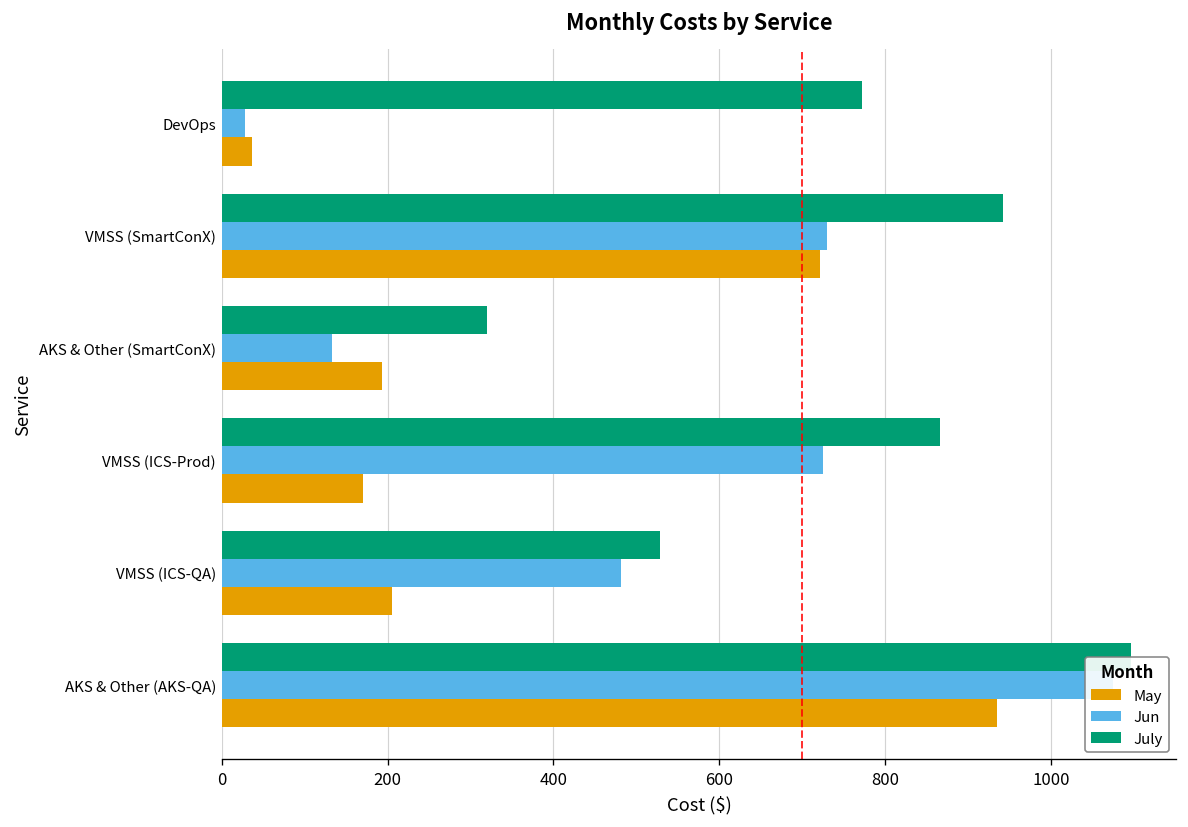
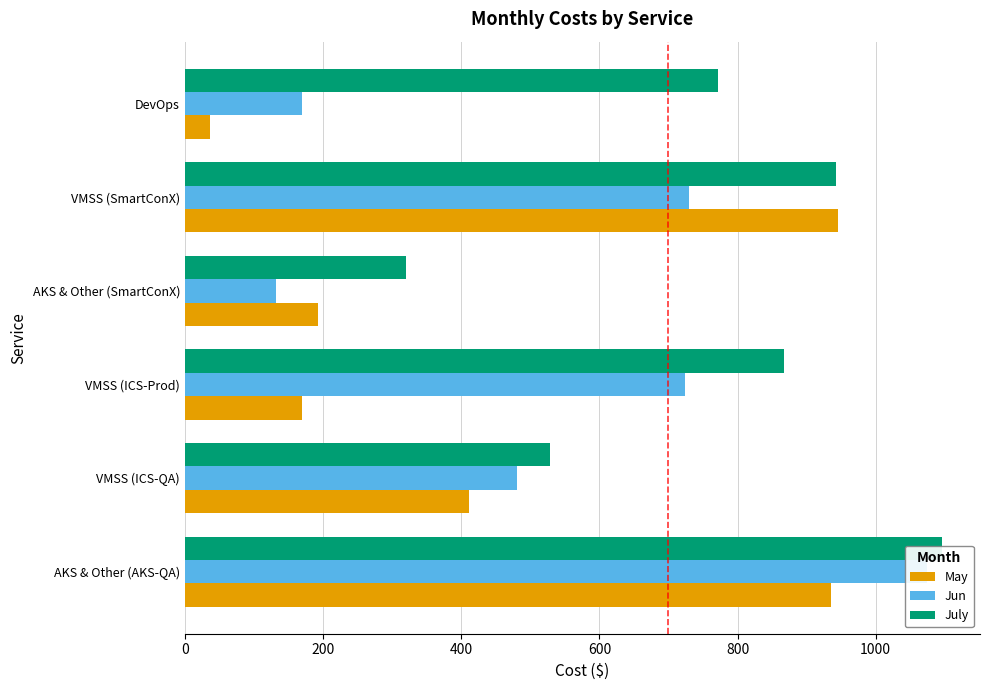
Jun, DevOps: 30 -> 170
May, VMSS (SmartConX): 720 -> 950
May, VMSS (ICS-QA): 210 -> 410
